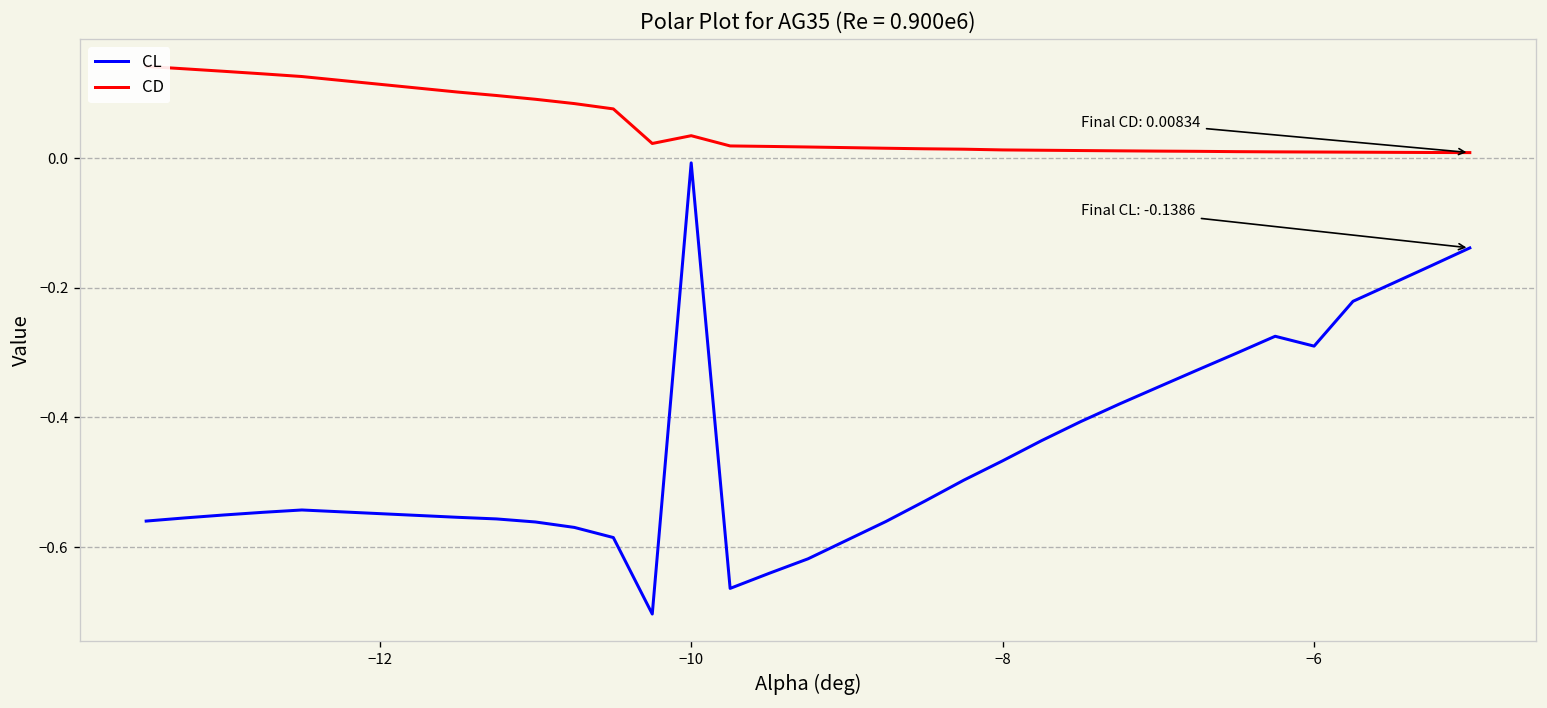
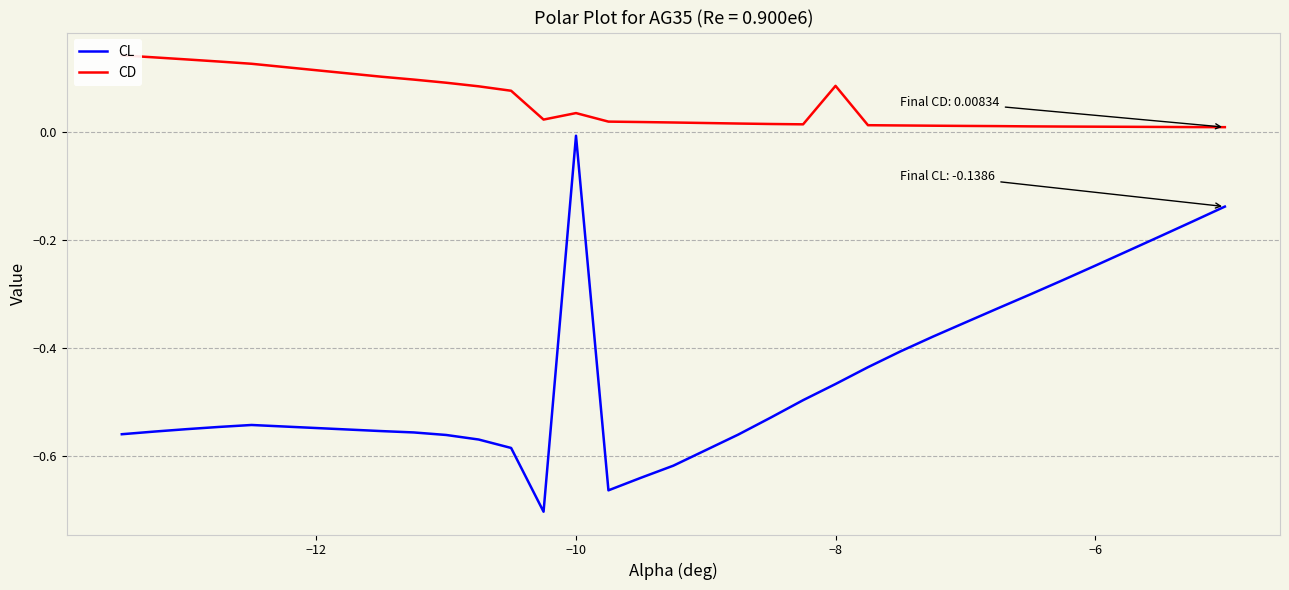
CD, −8: 0.01 -> 0.08
CL, −6: -0.29 -> -0.25
